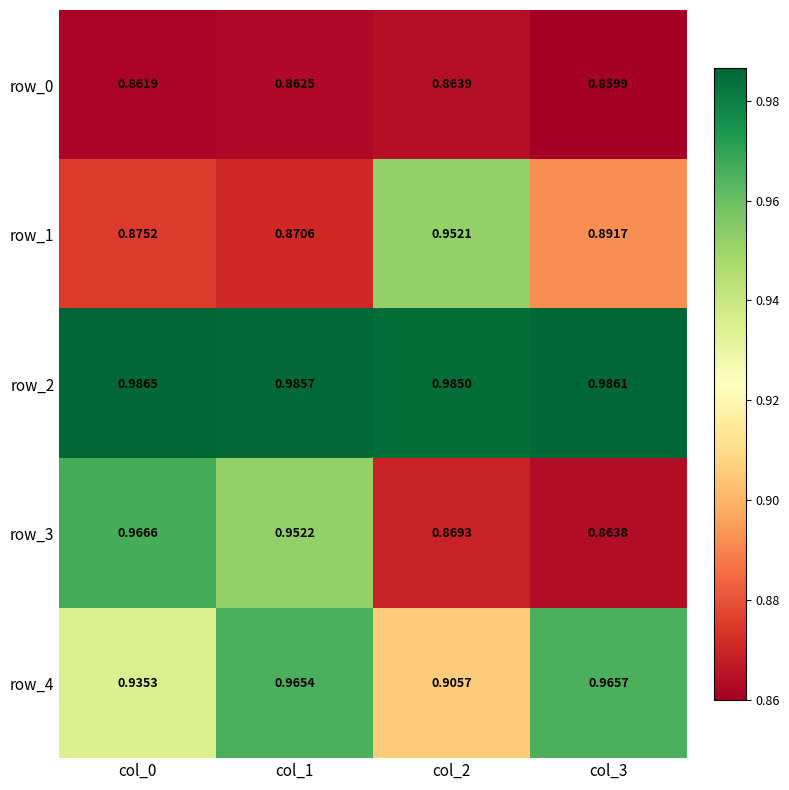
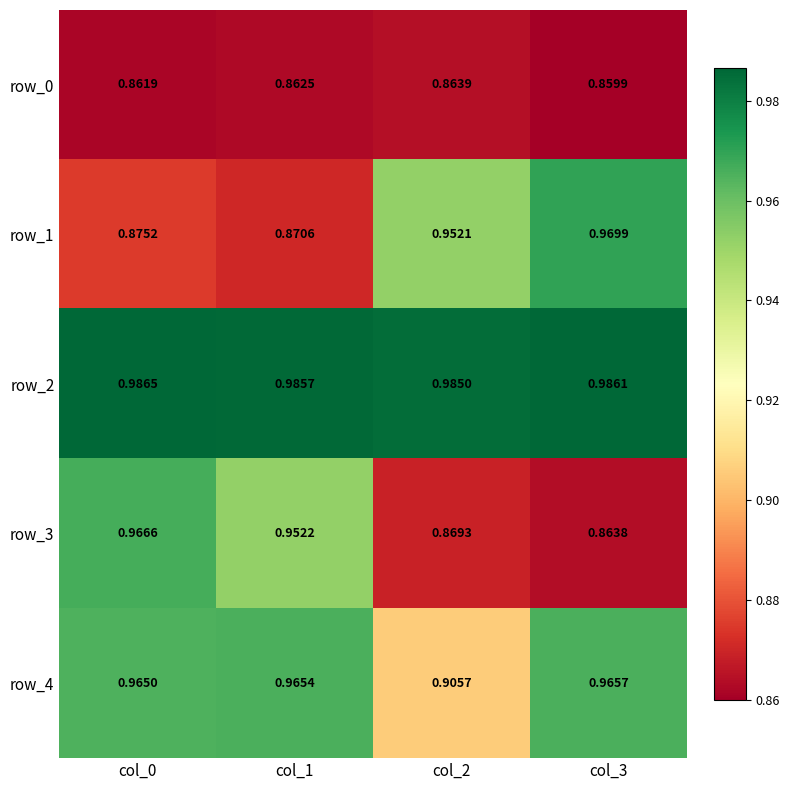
row_1, col_3: 0.8917 -> 0.9699
row_4, col_0: 0.9353 -> 0.9650
